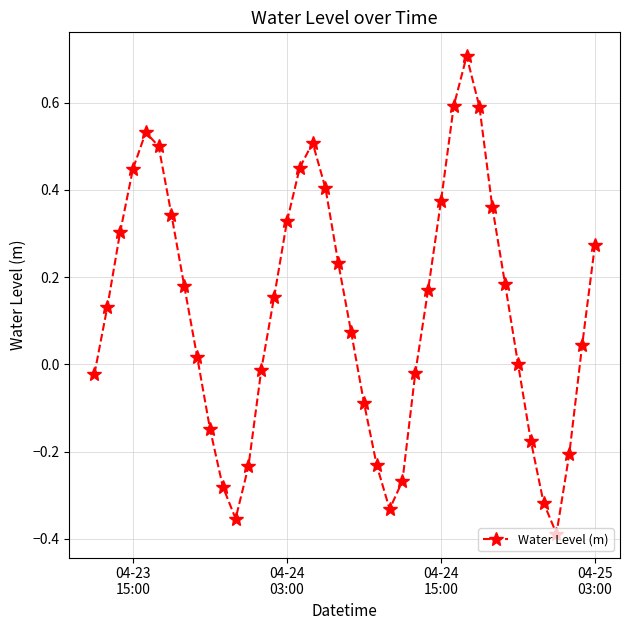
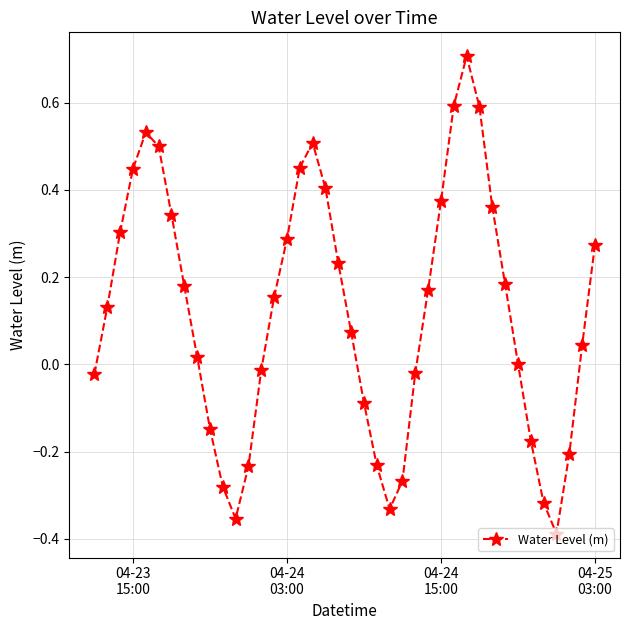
04-24 03:00: 0.33 -> 0.29
